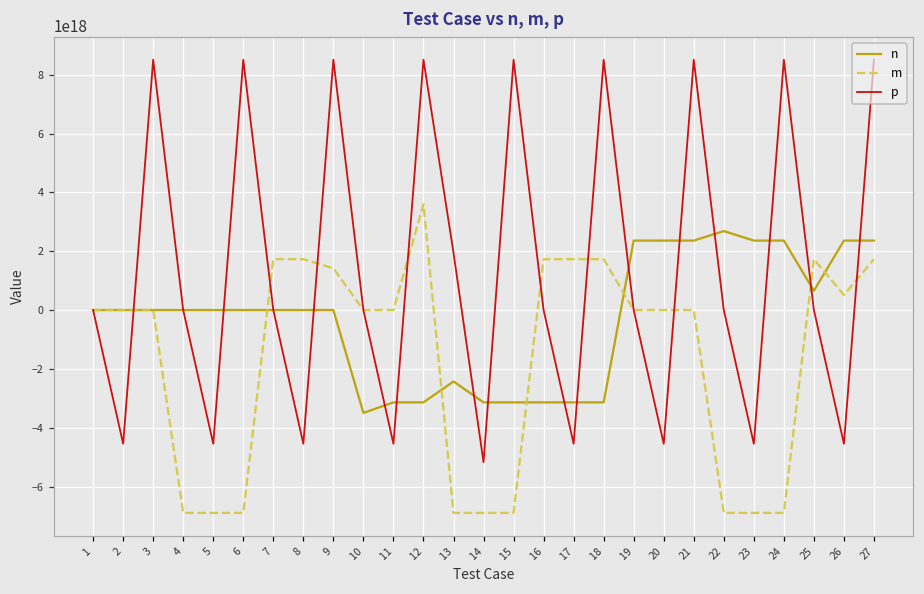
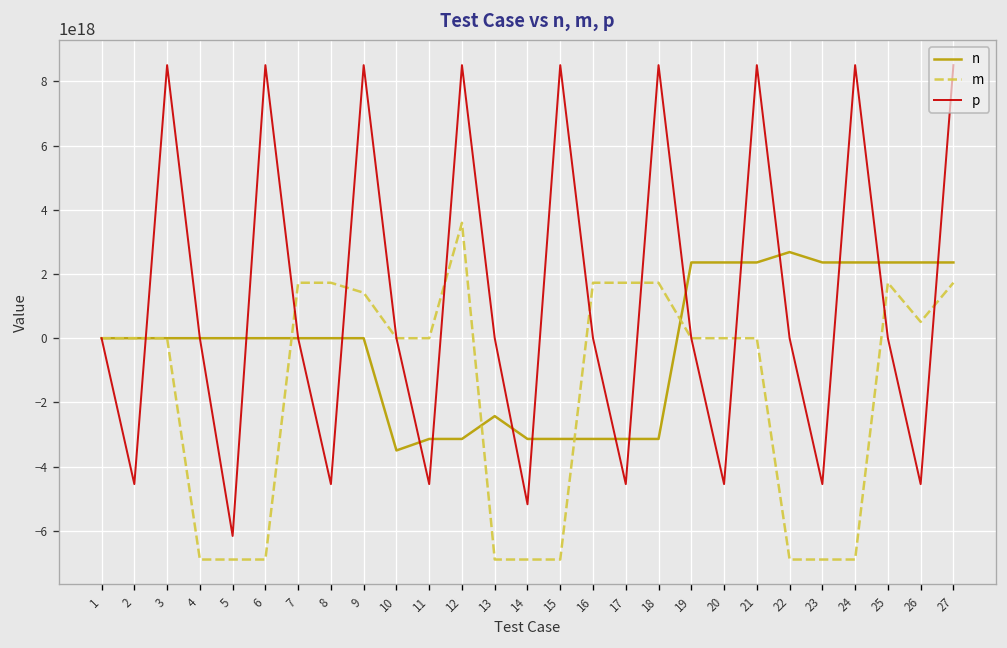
p, 5: -4500000000000000000 -> -6200000000000000000
p, 13: 1900000000000000000 -> 0
n, 25: 700000000000000000 -> 2400000000000000000
